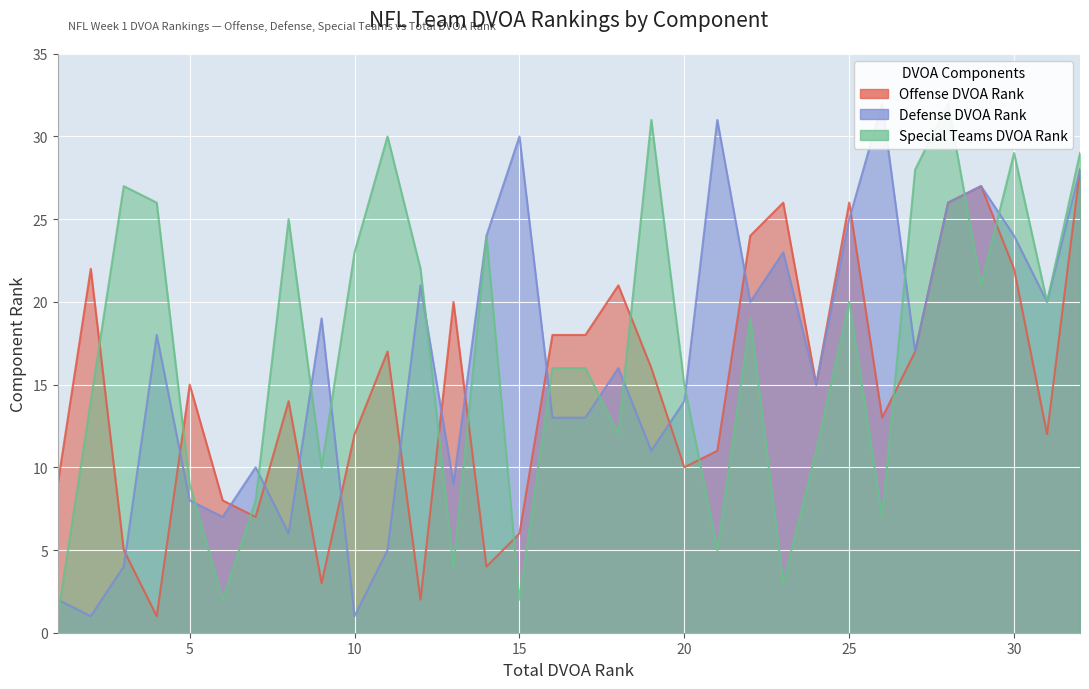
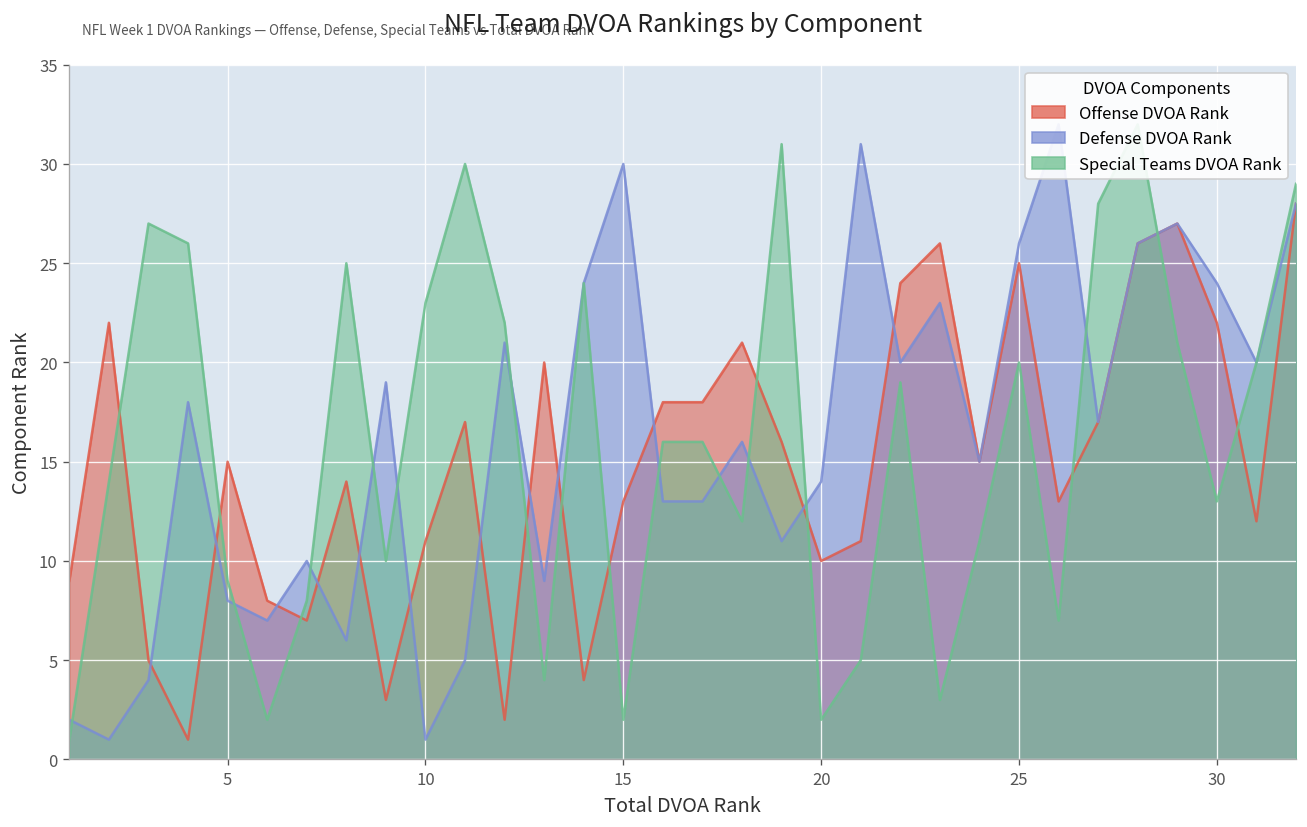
Offense DVOA Rank, 10: 12 -> 11
Offense DVOA Rank, 15: 6 -> 13
Special Teams DVOA Rank, 20: 15 -> 2
Offense DVOA Rank, 25: 26 -> 25
Defense DVOA Rank, 25: 25 -> 26
Special Teams DVOA Rank, 30: 29 -> 13
